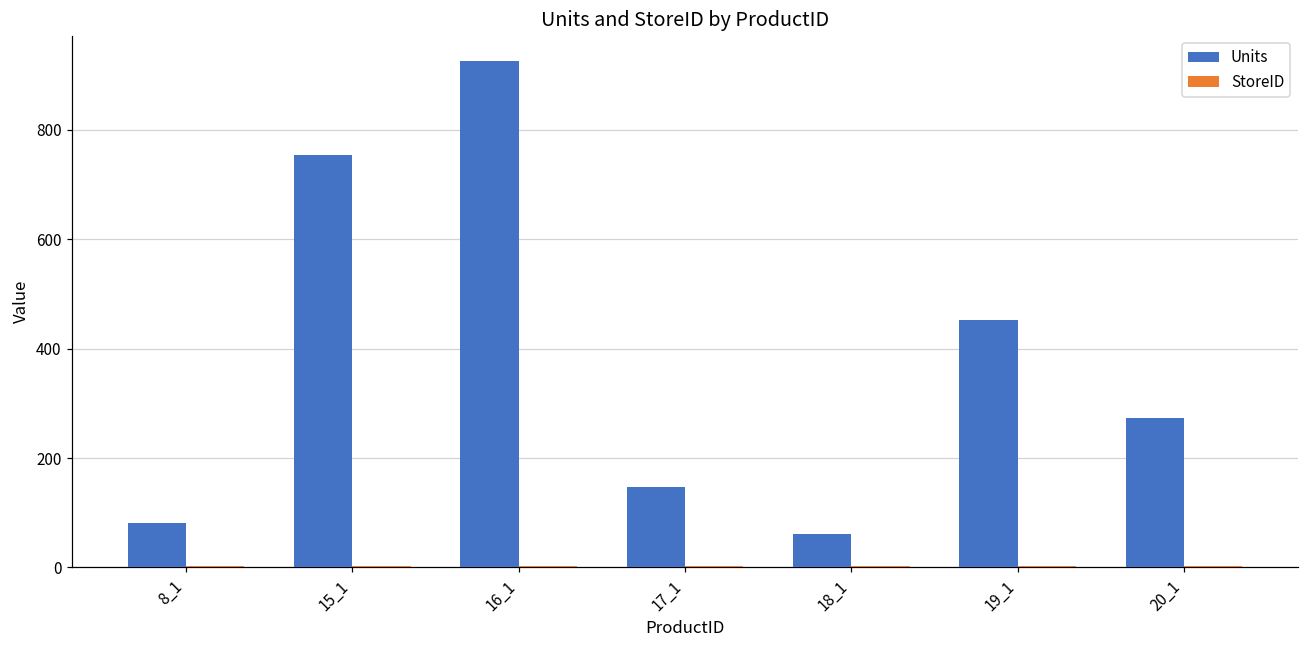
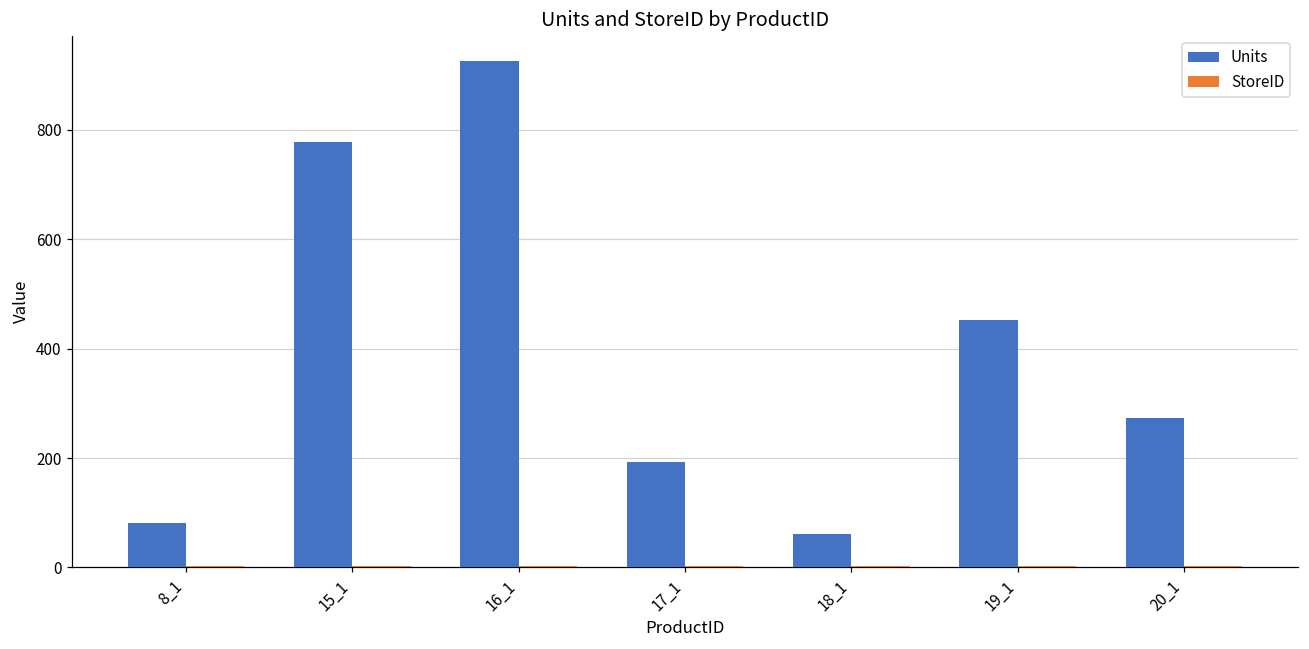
Units, 15_1: 750 -> 780
Units, 17_1: 150 -> 190
